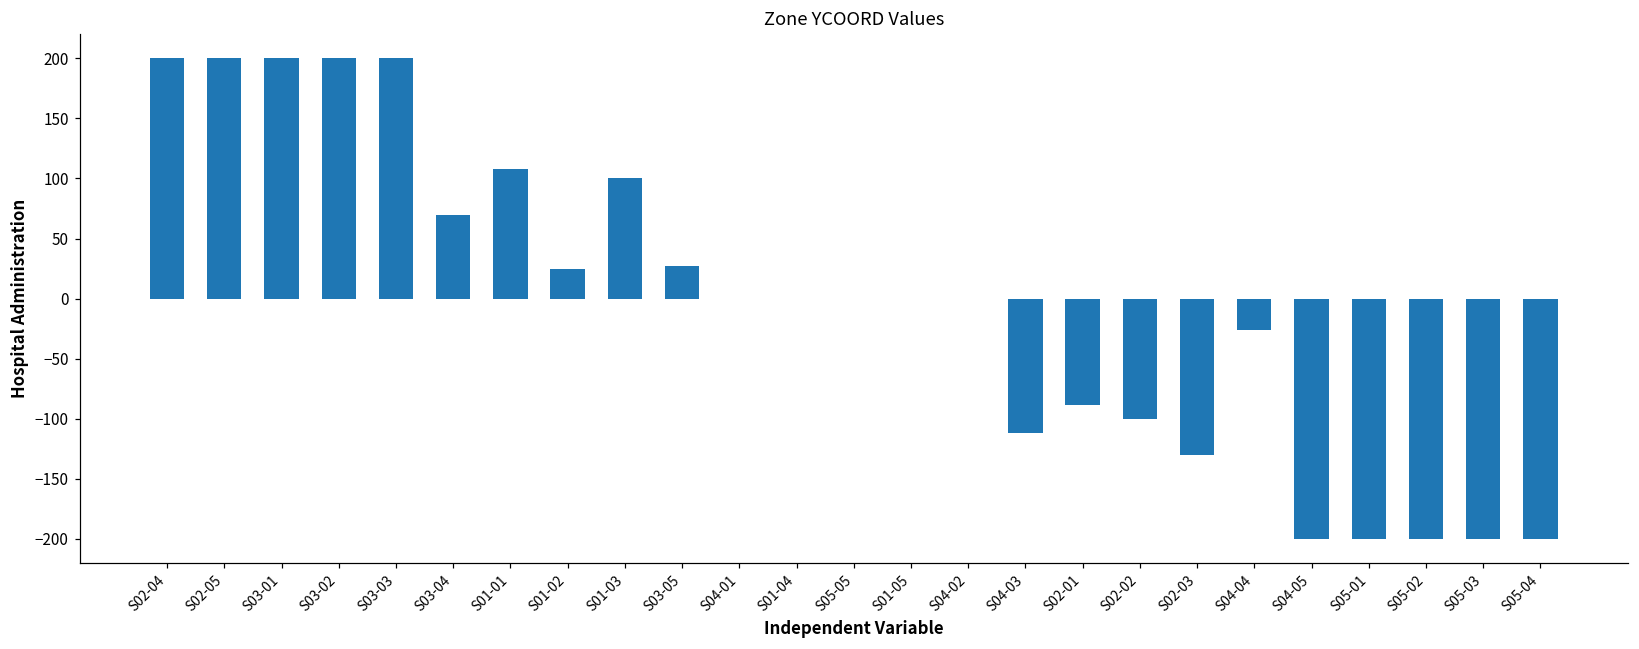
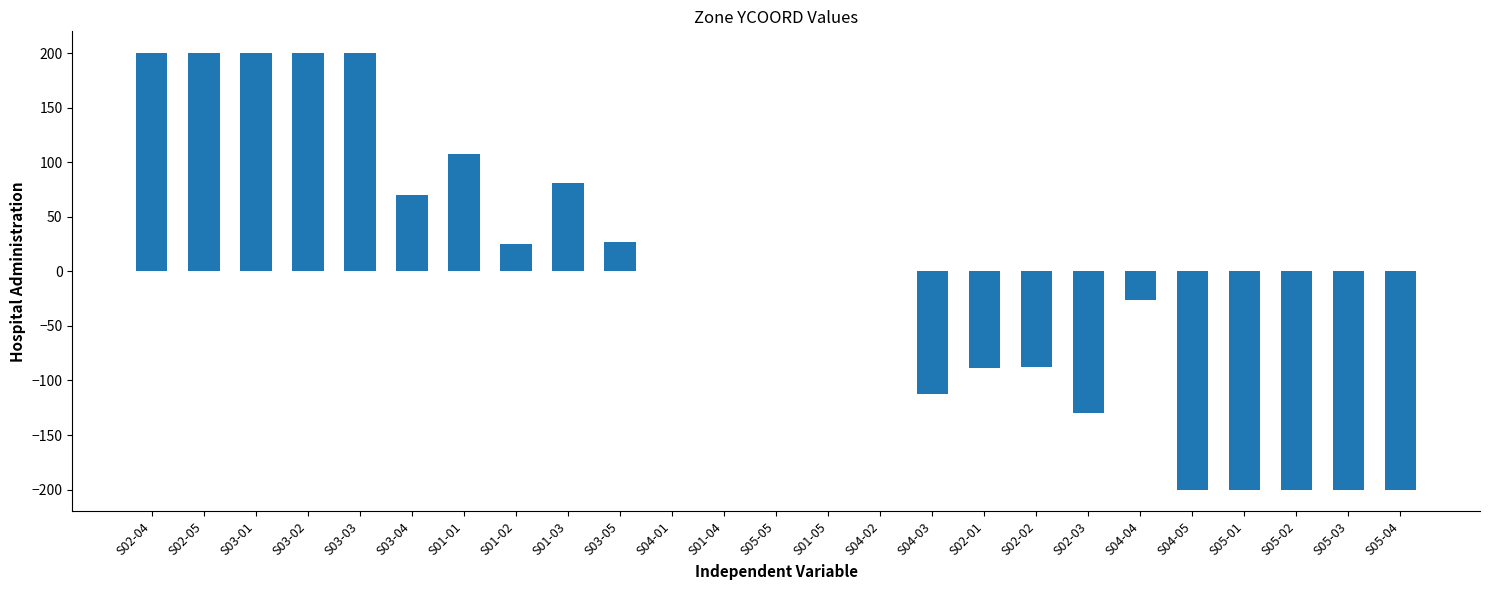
S01-03: 100 -> 81
S02-02: -100 -> -88
